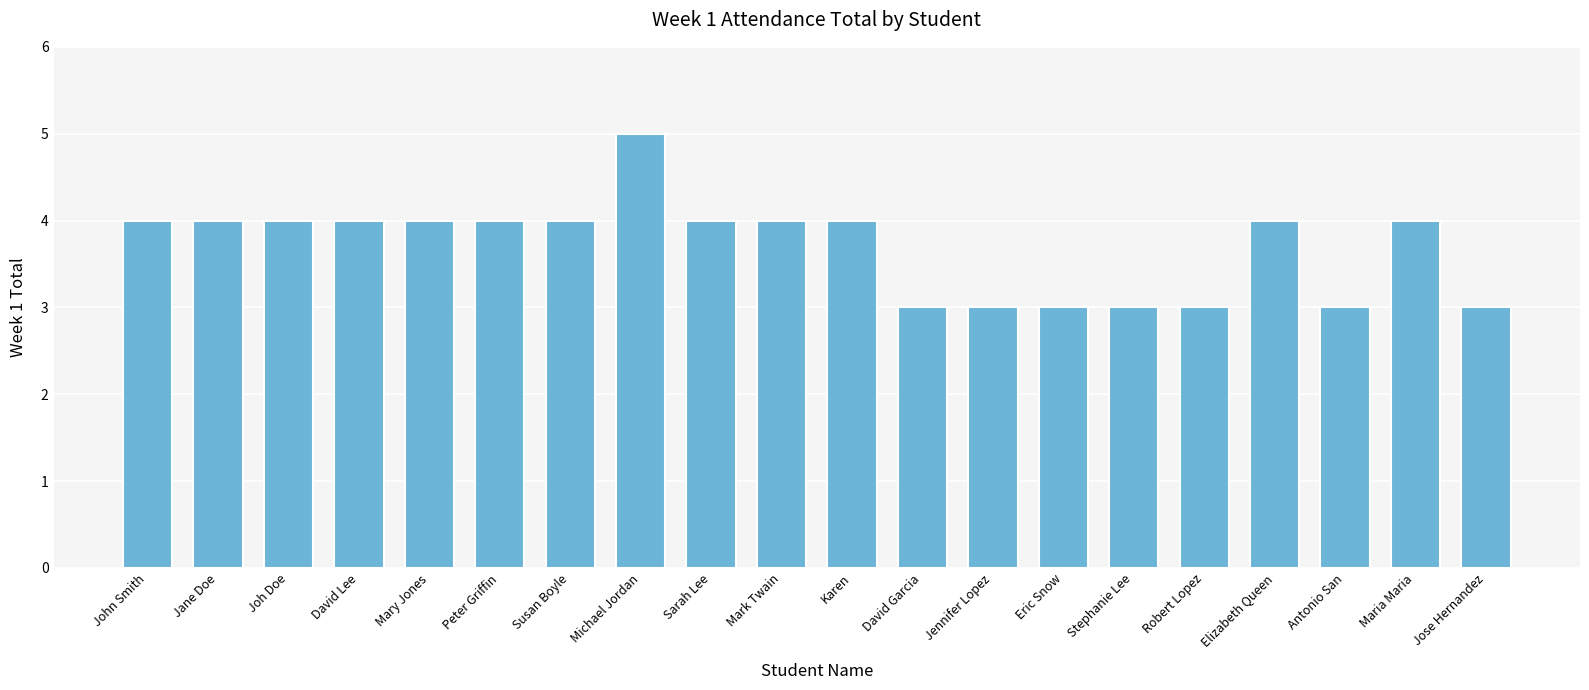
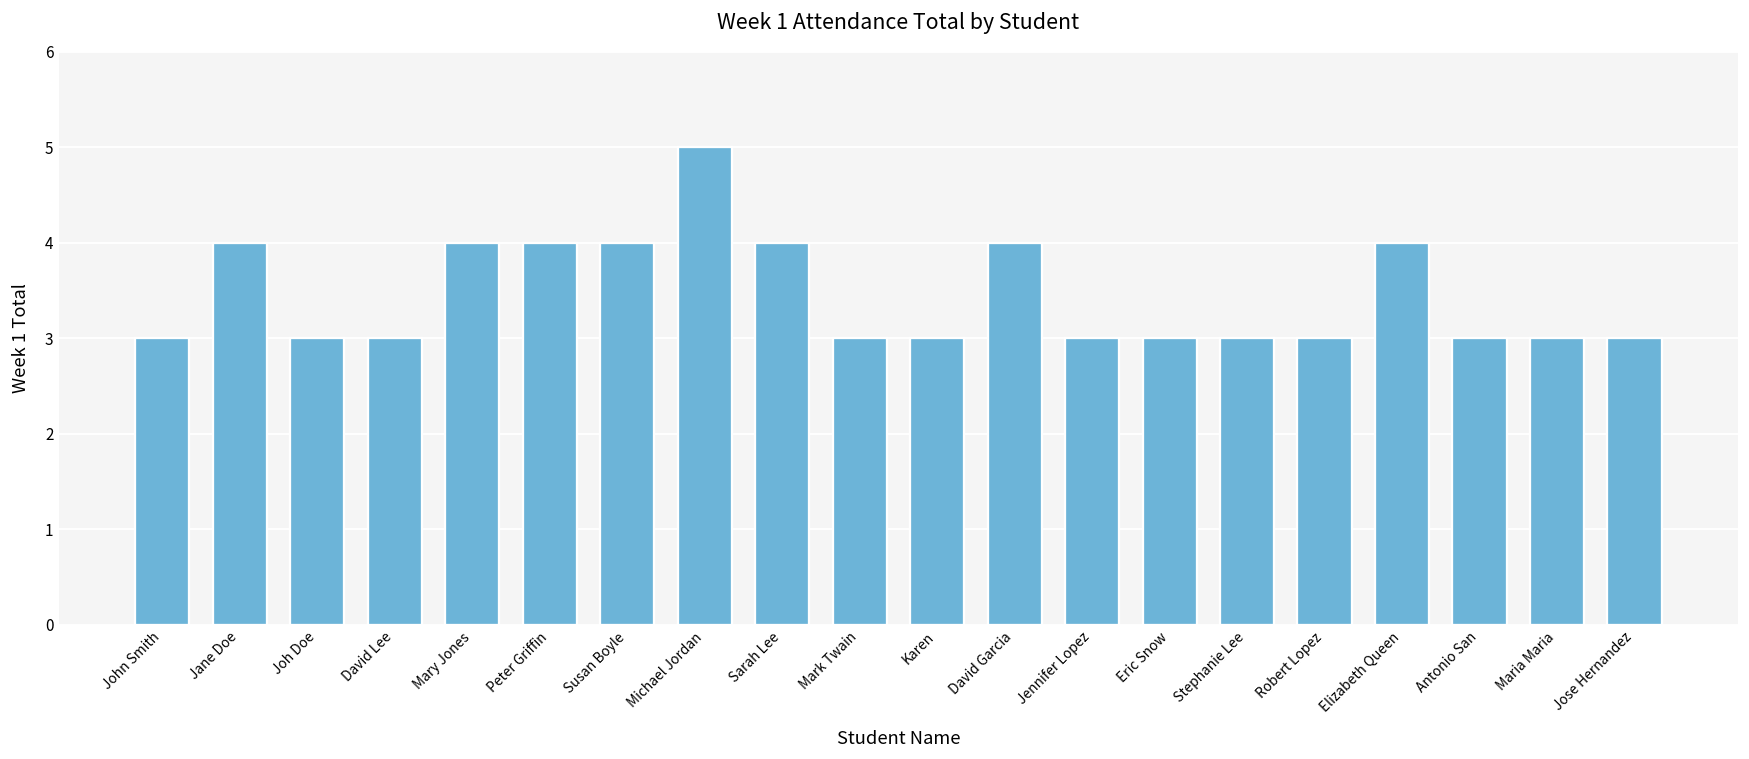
John Smith: 4 -> 3
Joh Doe: 4 -> 3
David Lee: 4 -> 3
Mark Twain: 4 -> 3
Karen: 4 -> 3
David Garcia: 3 -> 4
Maria Maria: 4 -> 3
